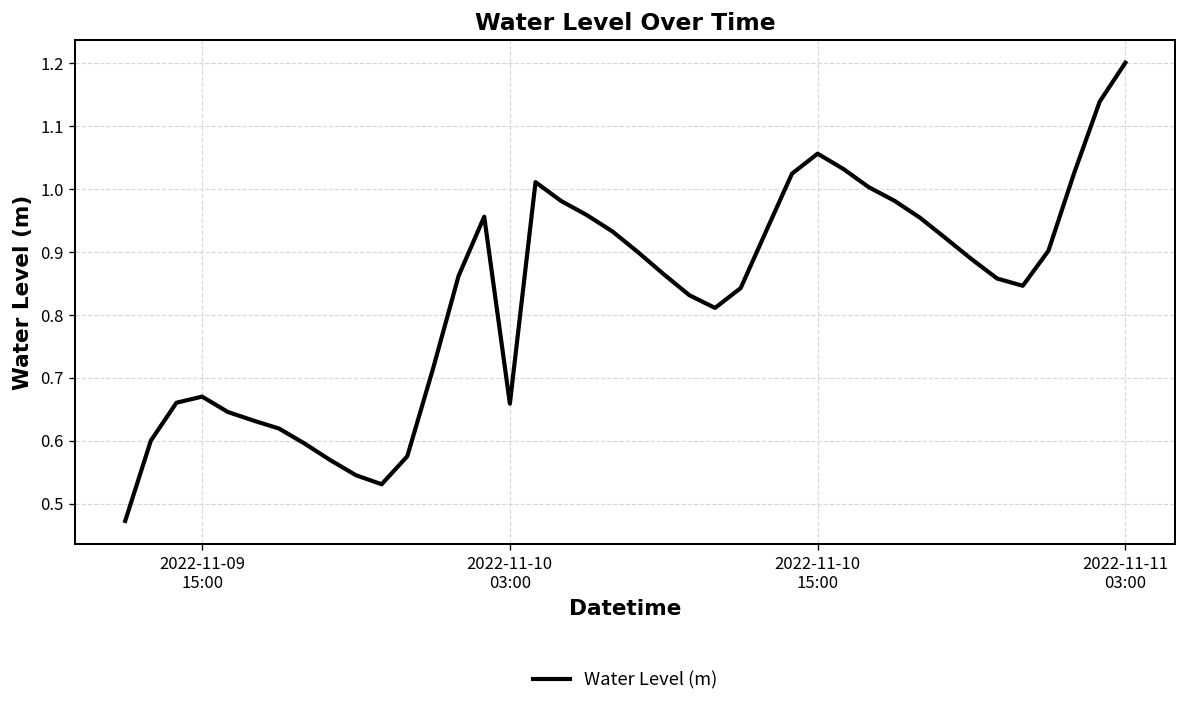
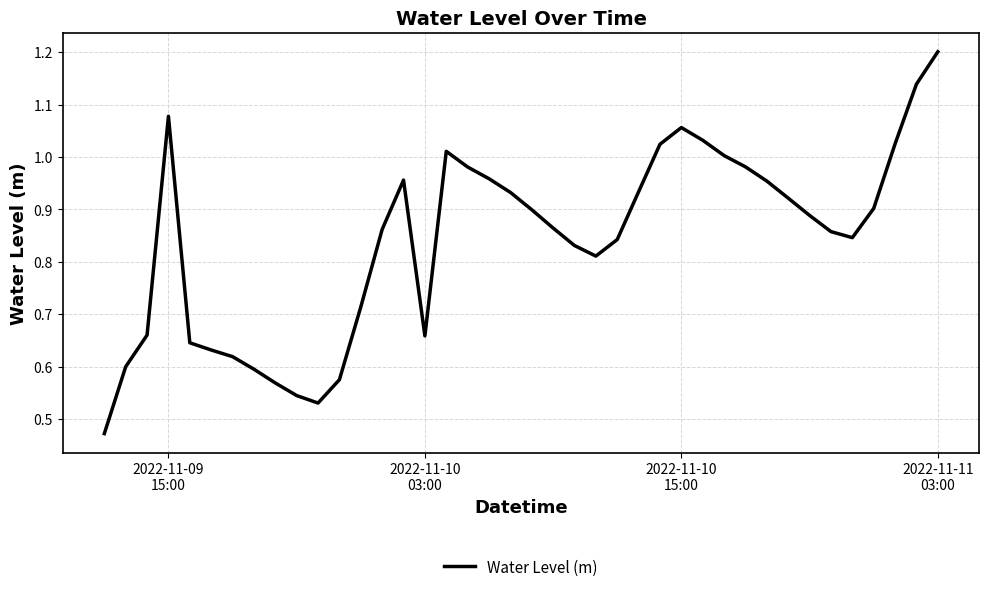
2022-11-09 15:00: 0.67 -> 1.08
